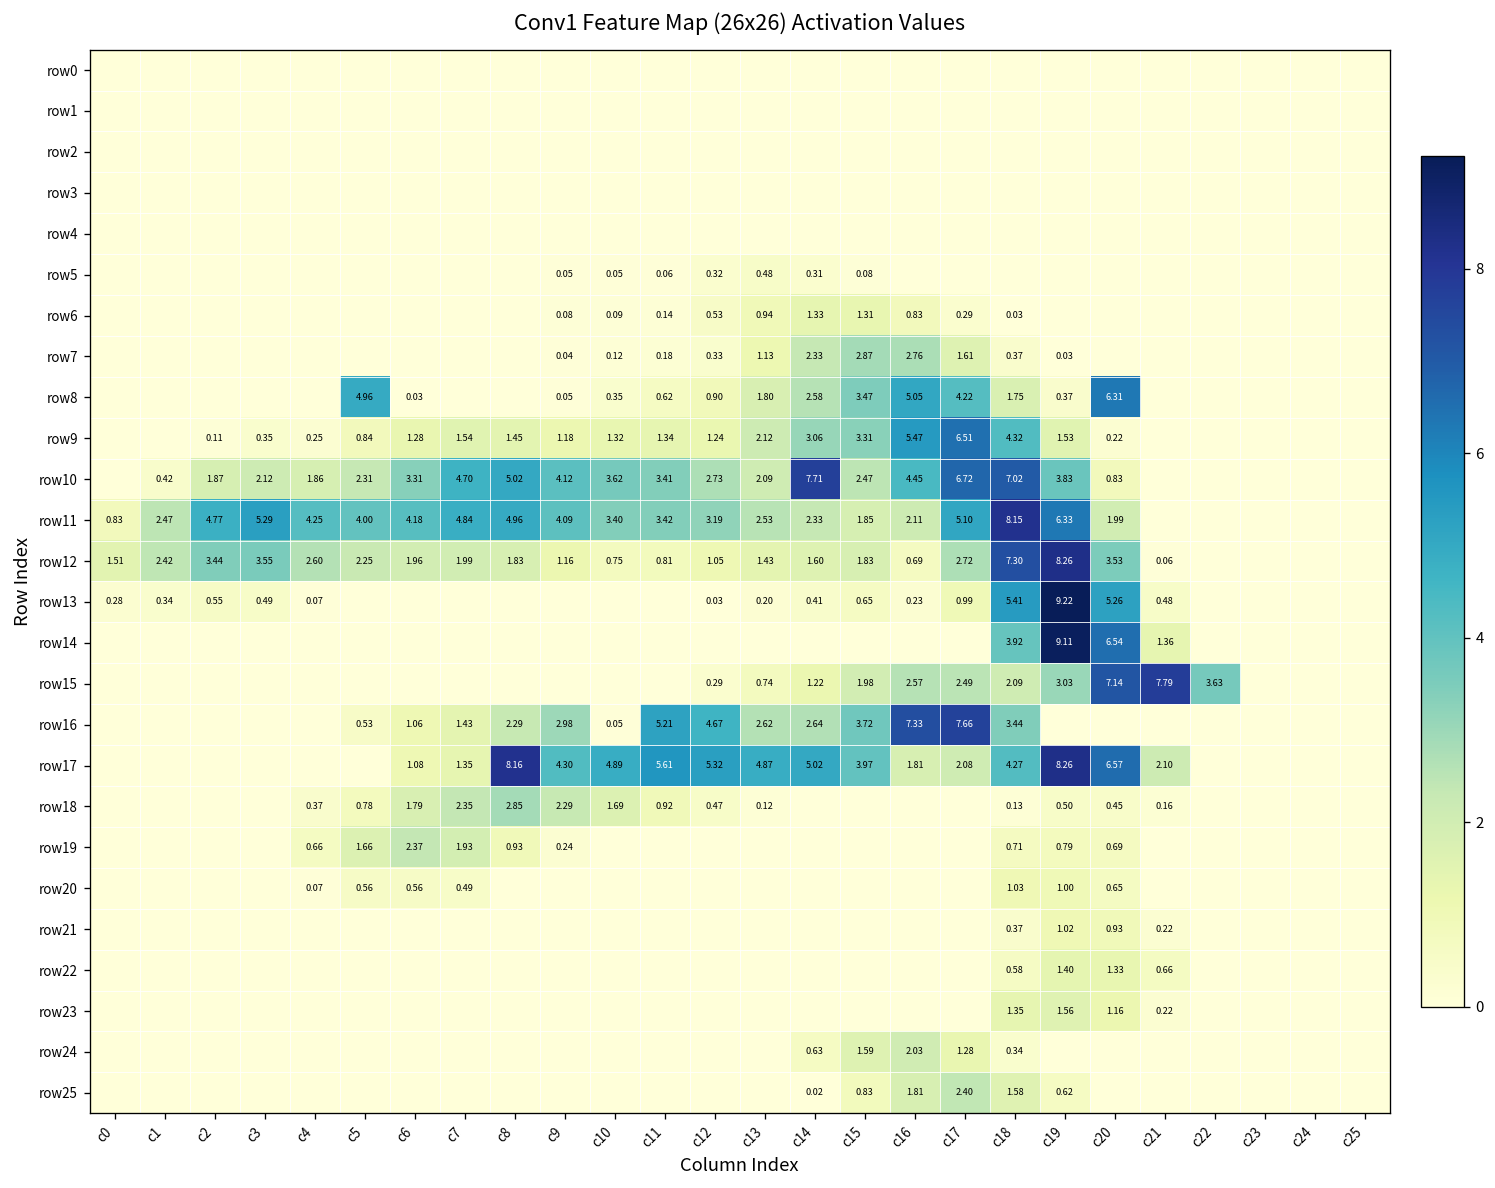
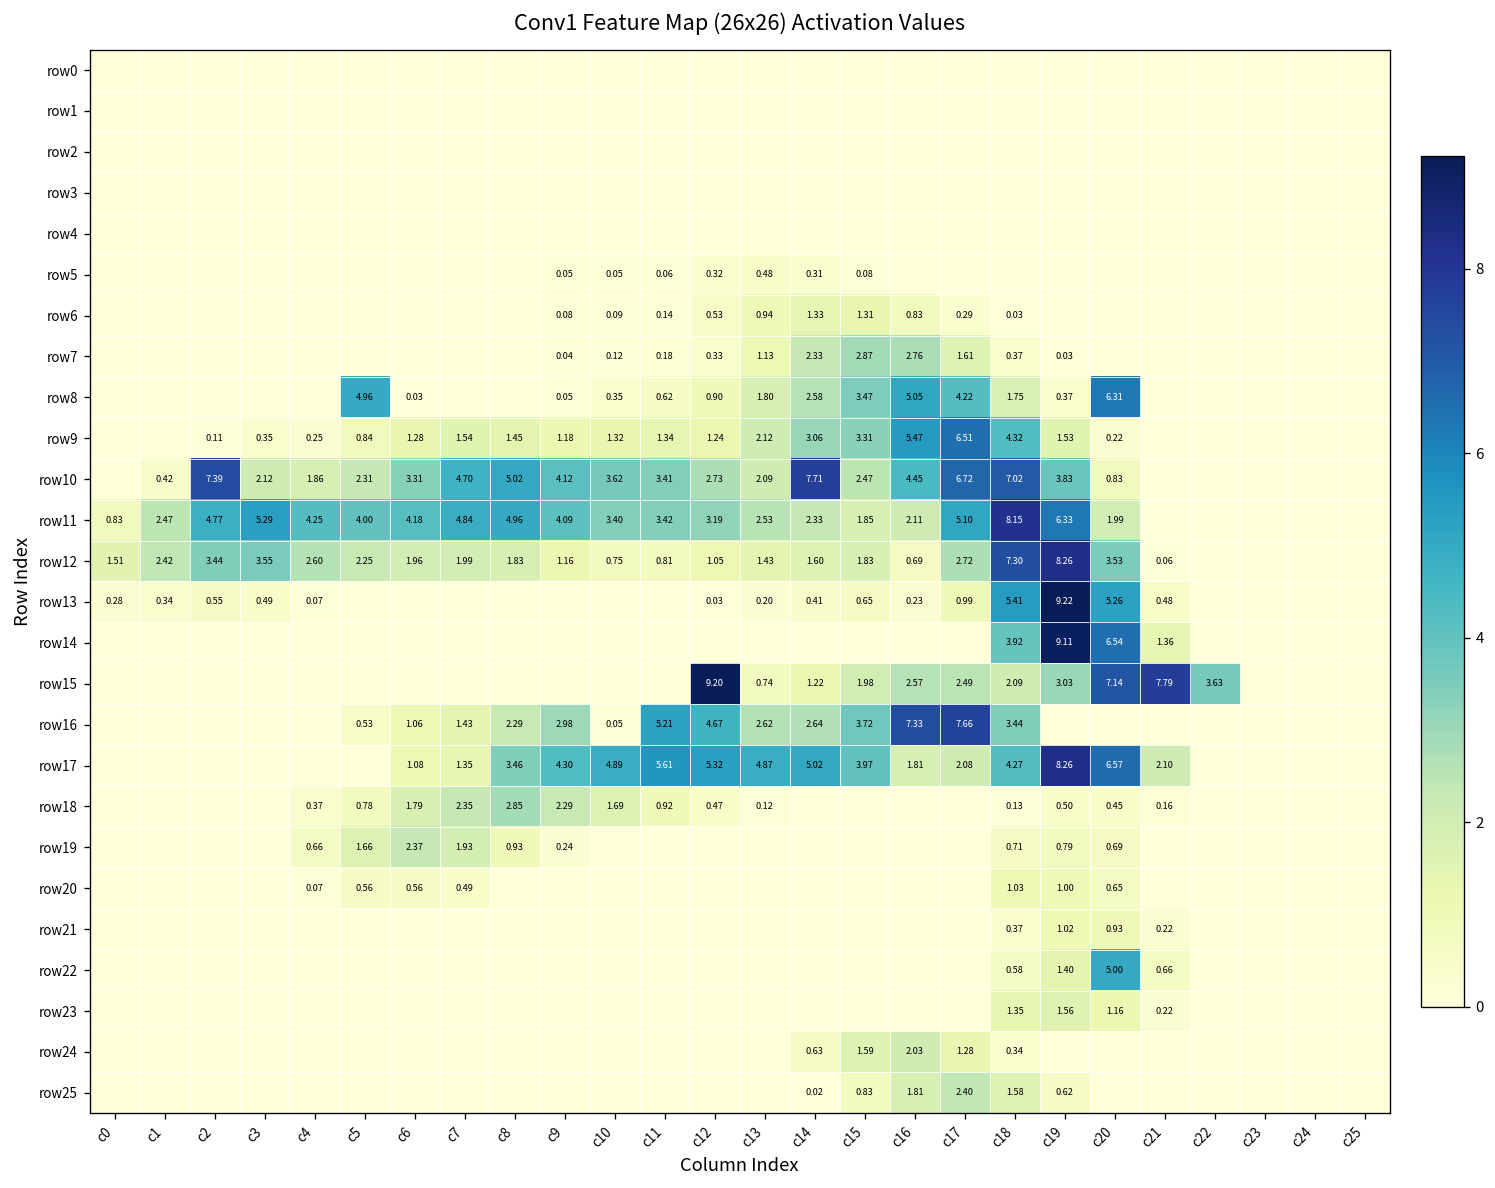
row10, c2: 1.87 -> 7.39
row15, c12: 0.29 -> 9.20
row17, c8: 8.16 -> 3.46
row22, c20: 1.33 -> 5.00
